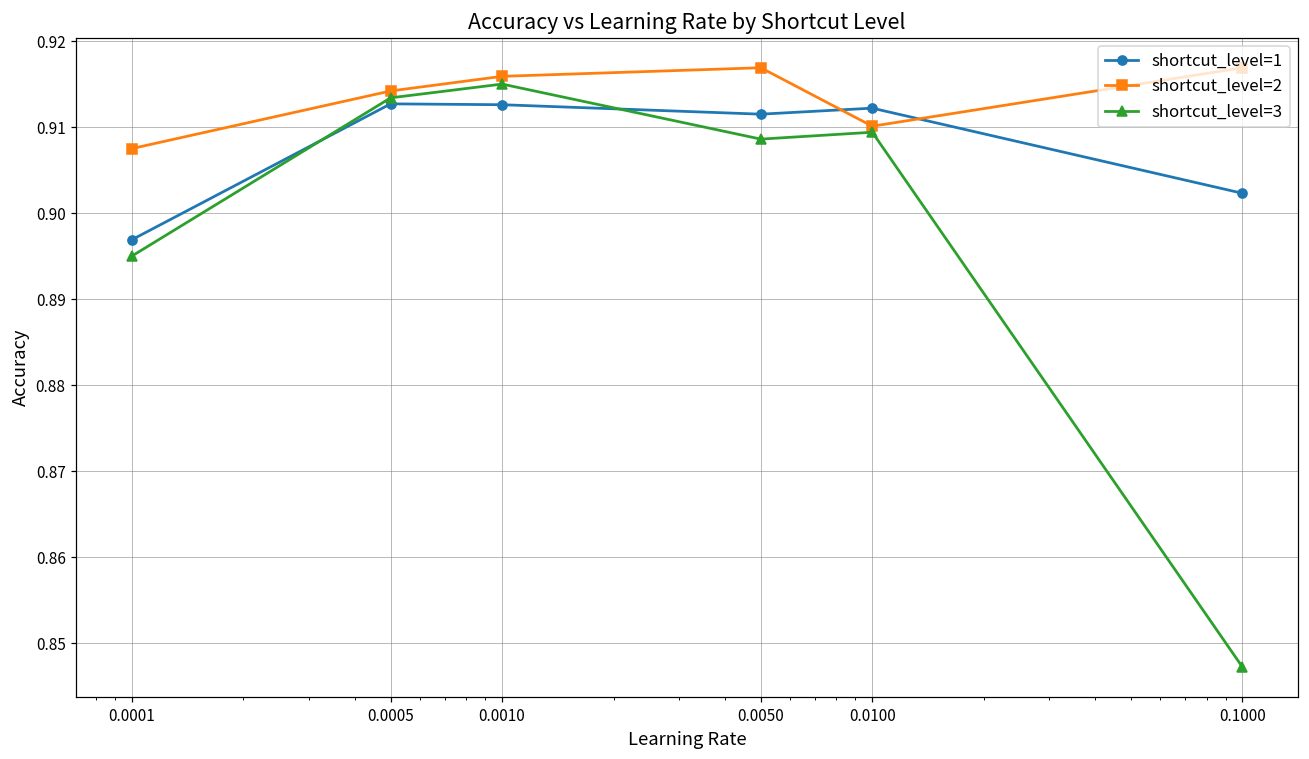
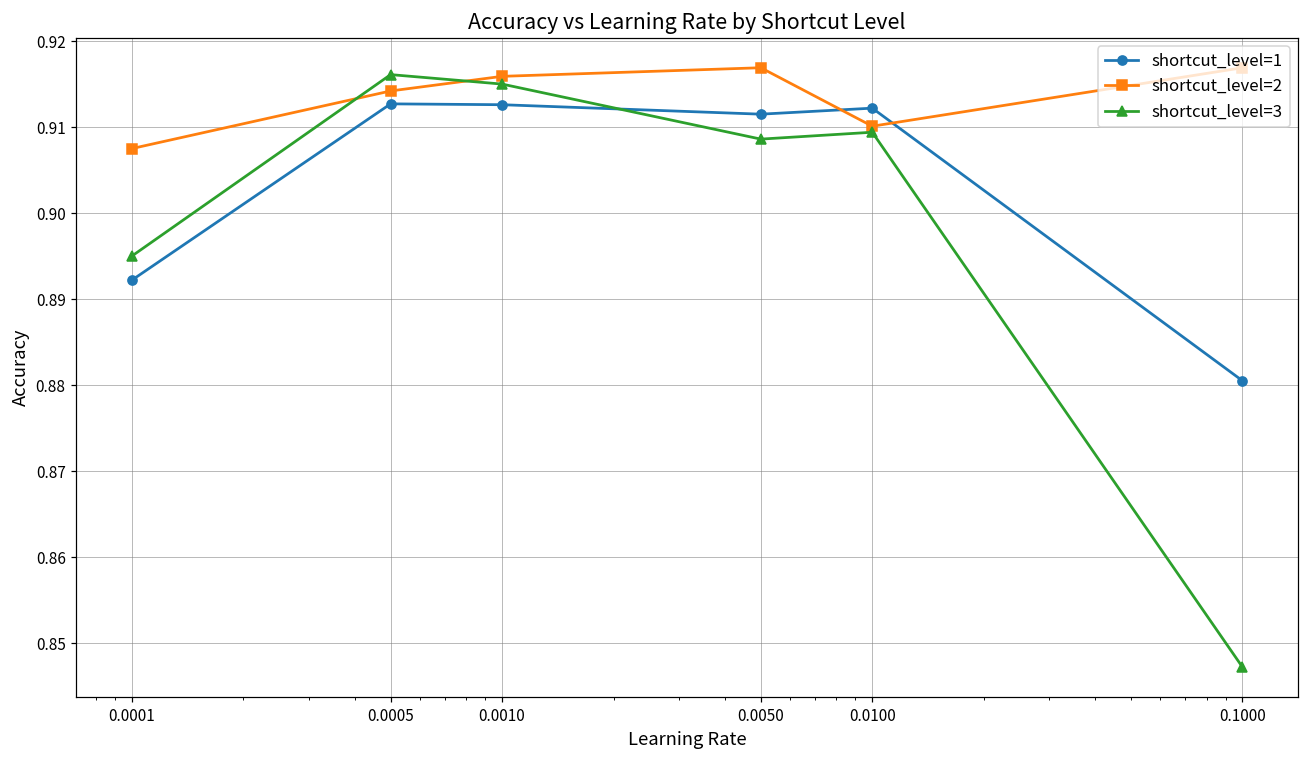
shortcut_level=1, 0.0001: 0.897 -> 0.892
shortcut_level=3, 0.0005: 0.913 -> 0.916
shortcut_level=1, 0.1000: 0.902 -> 0.881
